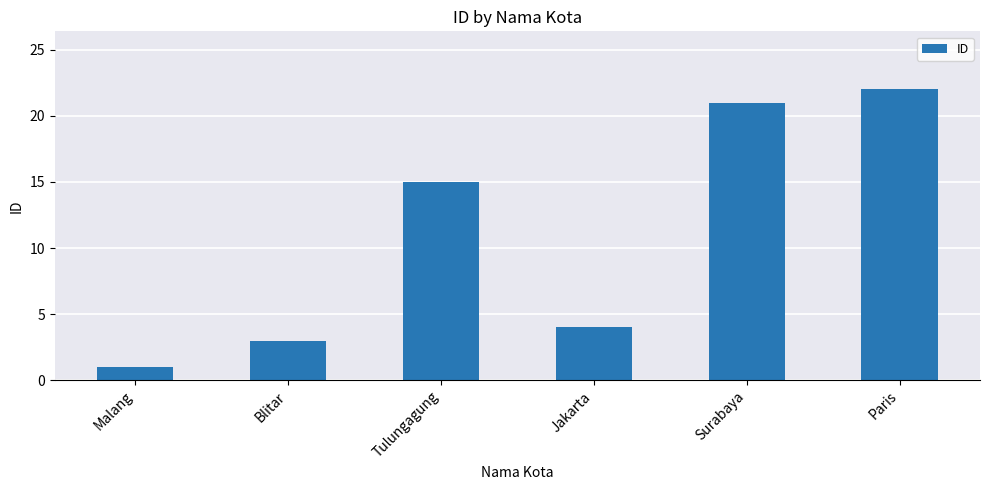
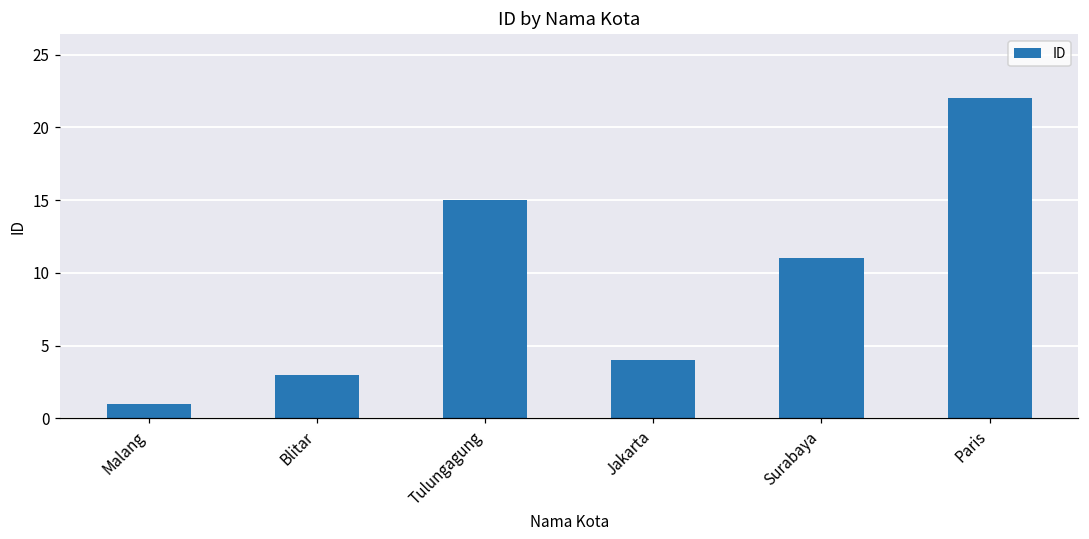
Surabaya: 21 -> 11
